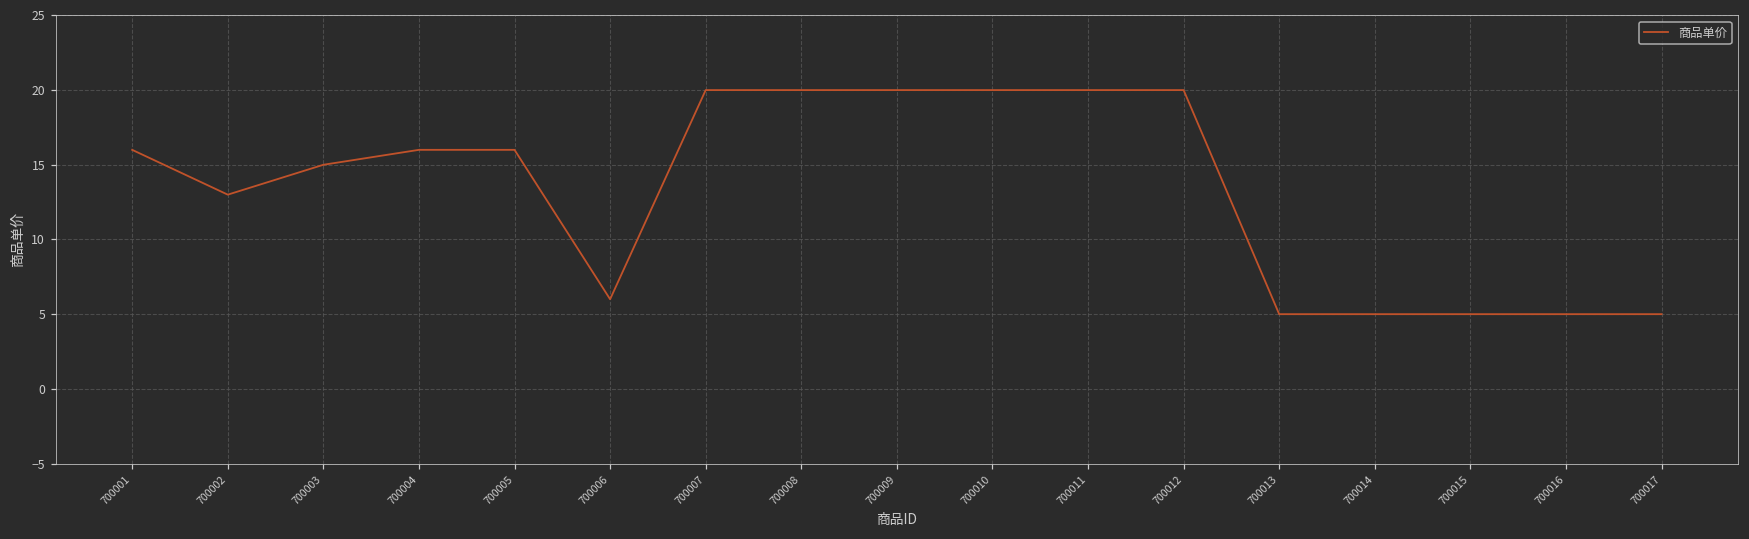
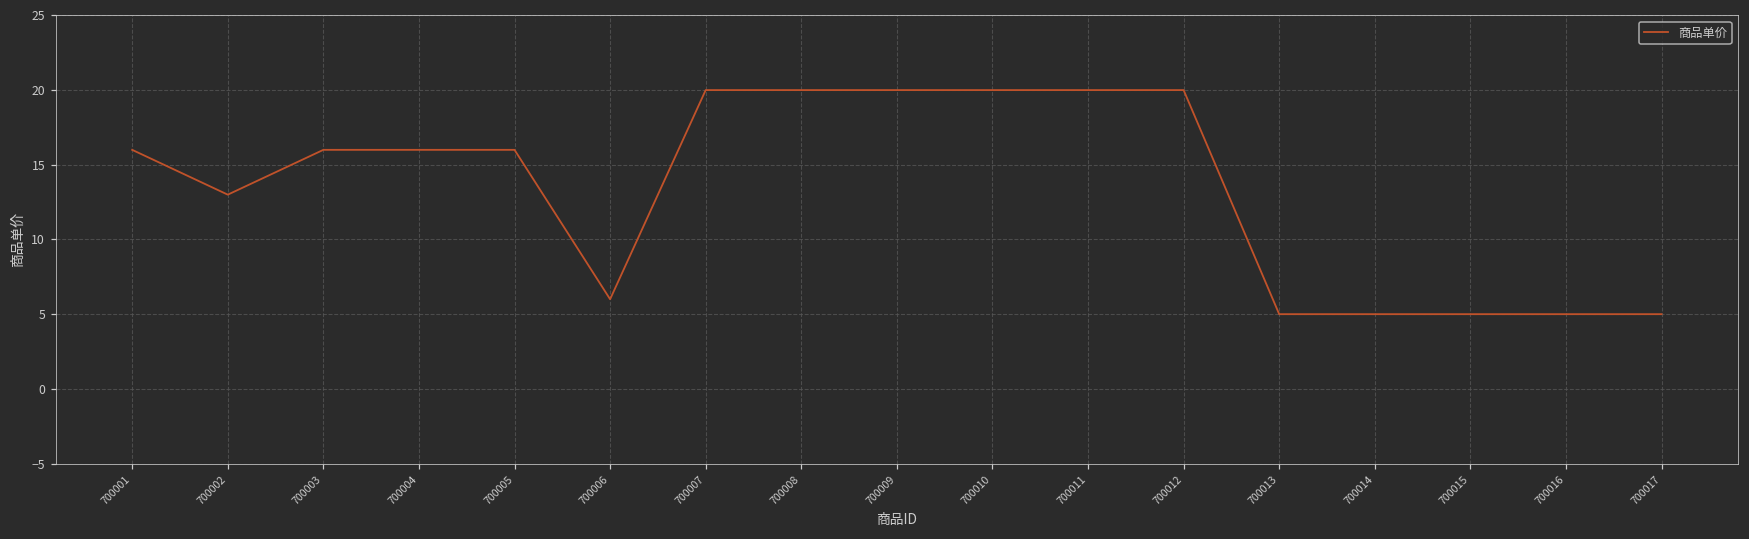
700003: 15 -> 16
